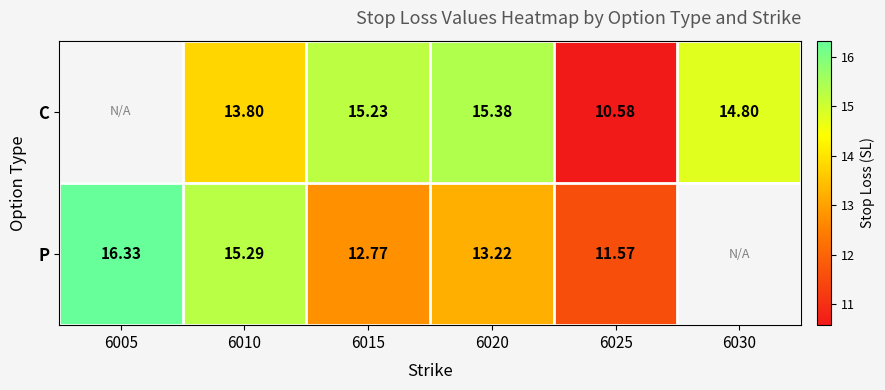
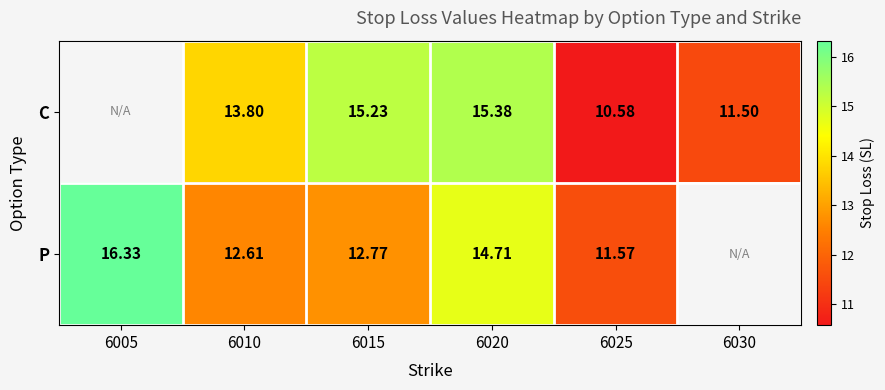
C, 6030: 14.80 -> 11.50
P, 6010: 15.29 -> 12.61
P, 6020: 13.22 -> 14.71
